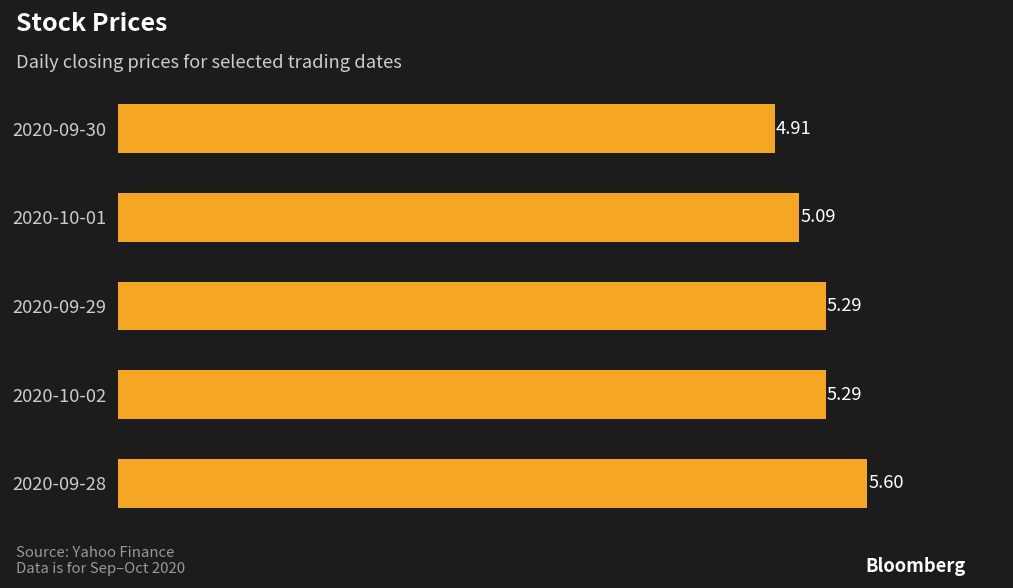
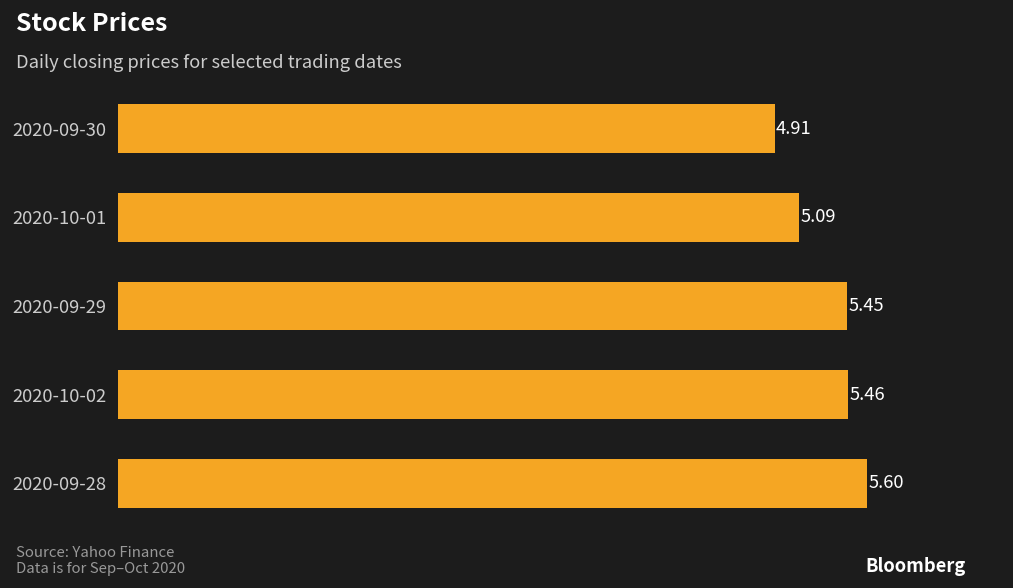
2020-09-29: 5.29 -> 5.45
2020-10-02: 5.29 -> 5.46
